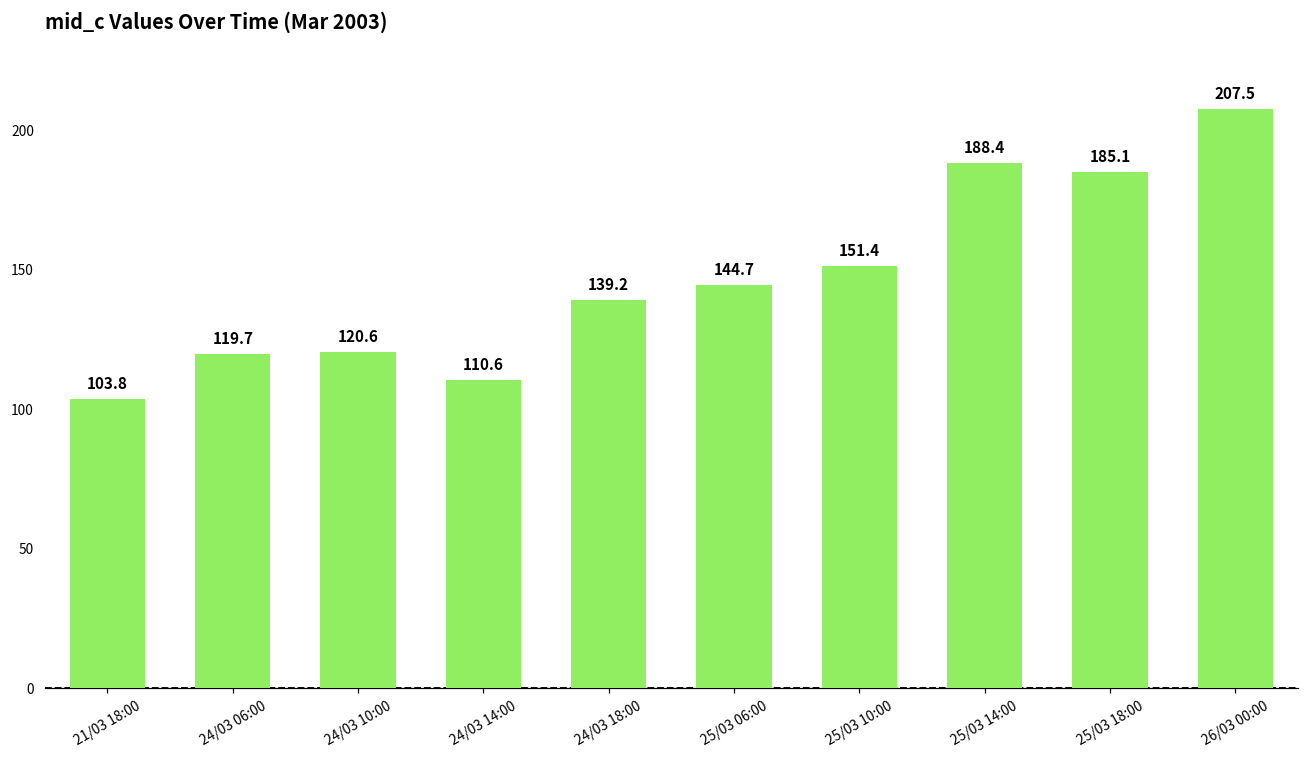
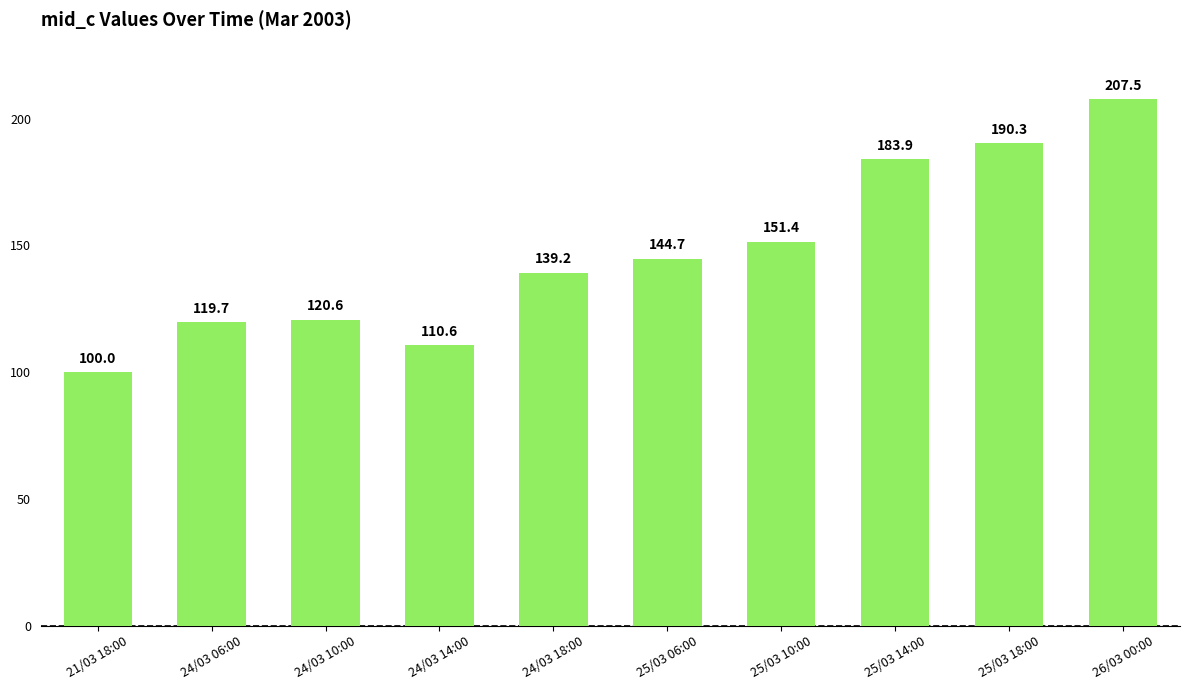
21/03 18:00: 103.8 -> 100.0
25/03 14:00: 188.4 -> 183.9
25/03 18:00: 185.1 -> 190.3
